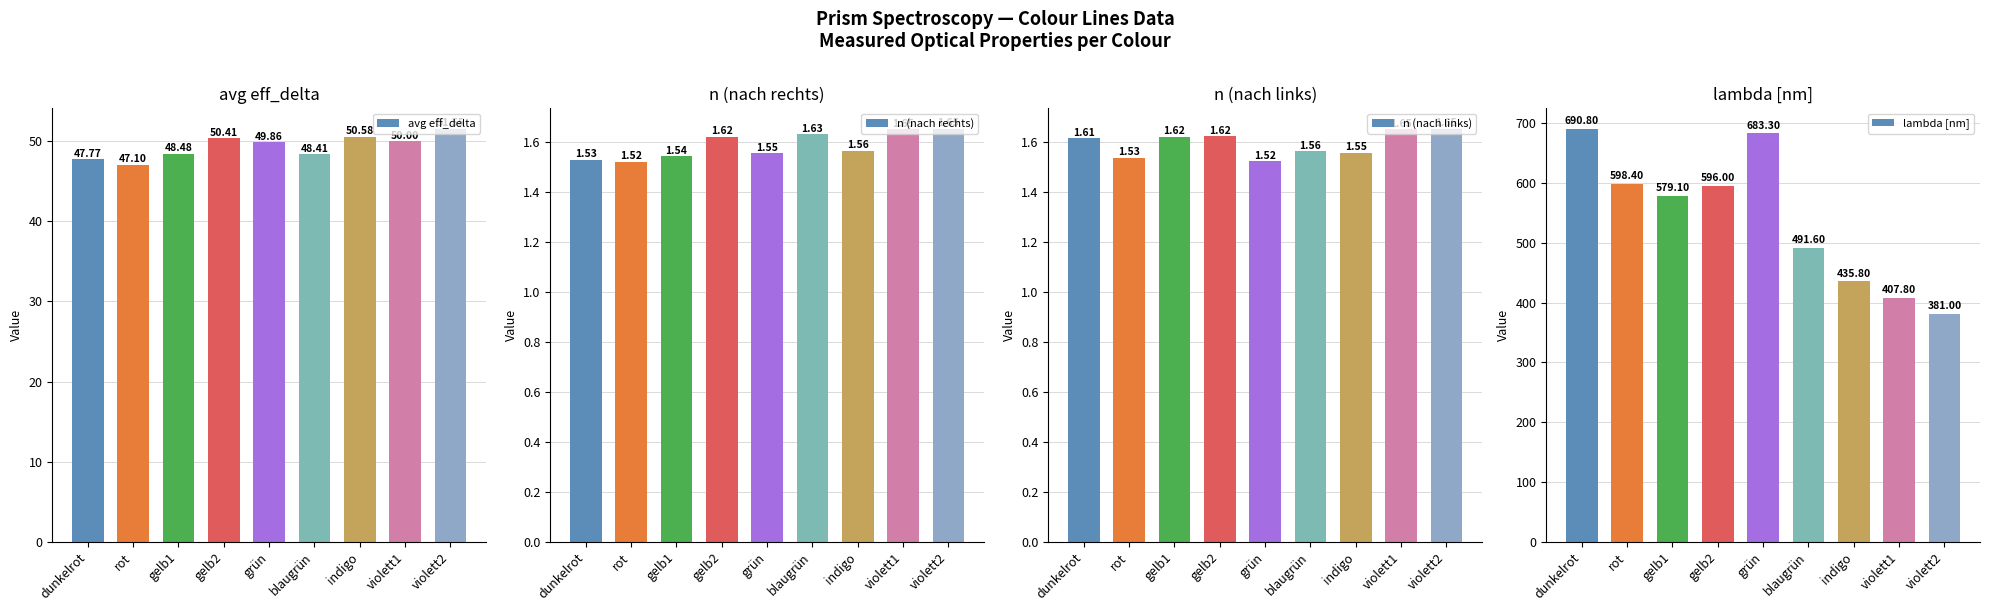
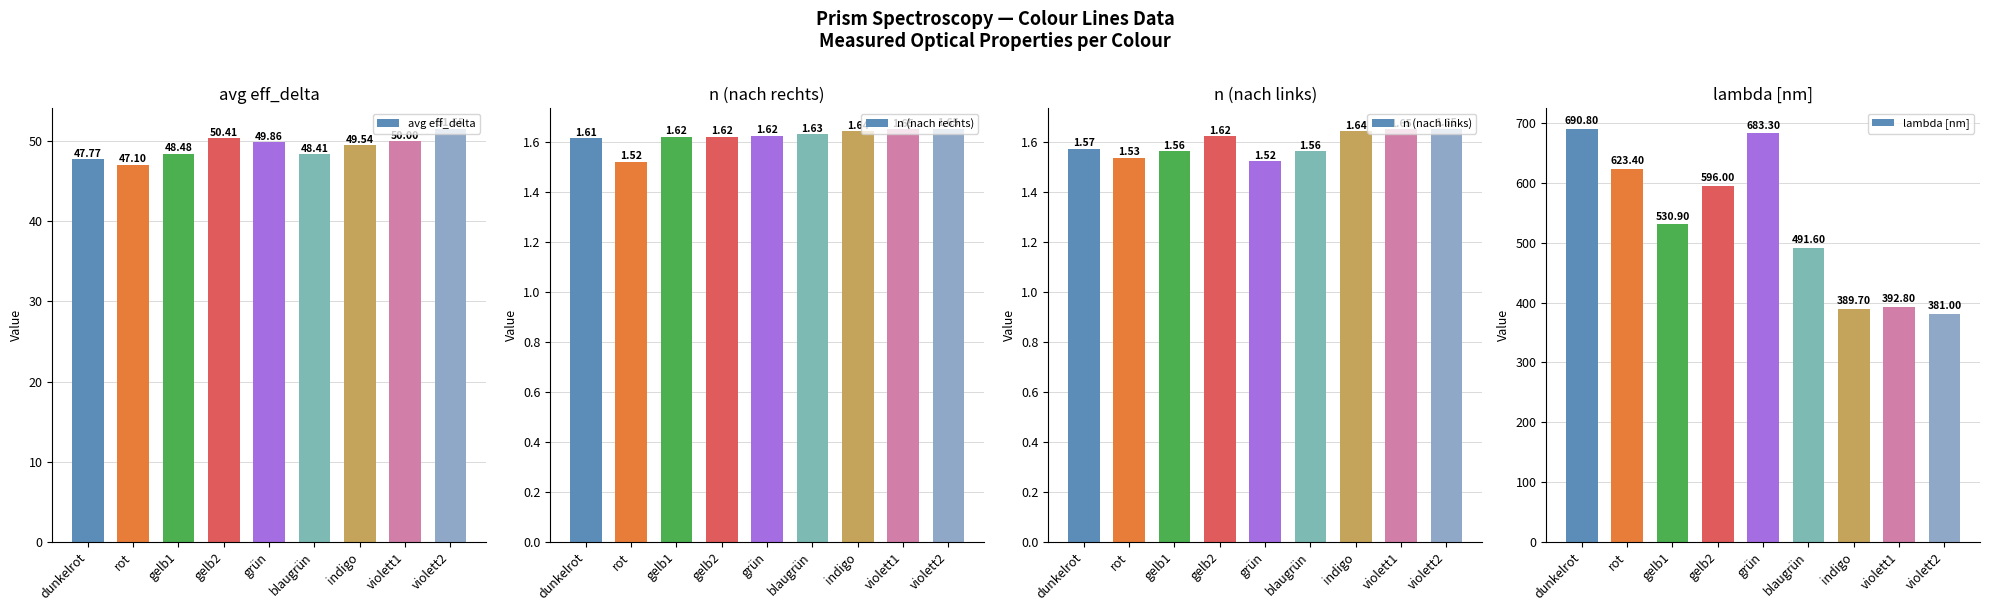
avg eff_delta, indigo: 50.58 -> 49.54
n (nach rechts), dunkelrot: 1.53 -> 1.61
n (nach rechts), gelb1: 1.54 -> 1.62
n (nach rechts), grün: 1.55 -> 1.62
n (nach rechts), indigo: 1.56 -> 1.64
n (nach links), dunkelrot: 1.61 -> 1.57
n (nach links), gelb1: 1.62 -> 1.56
n (nach links), indigo: 1.55 -> 1.64
lambda [nm], rot: 598.40 -> 623.40
lambda [nm], gelb1: 579.10 -> 530.90
lambda [nm], indigo: 435.80 -> 389.70
lambda [nm], violett1: 407.80 -> 392.80
